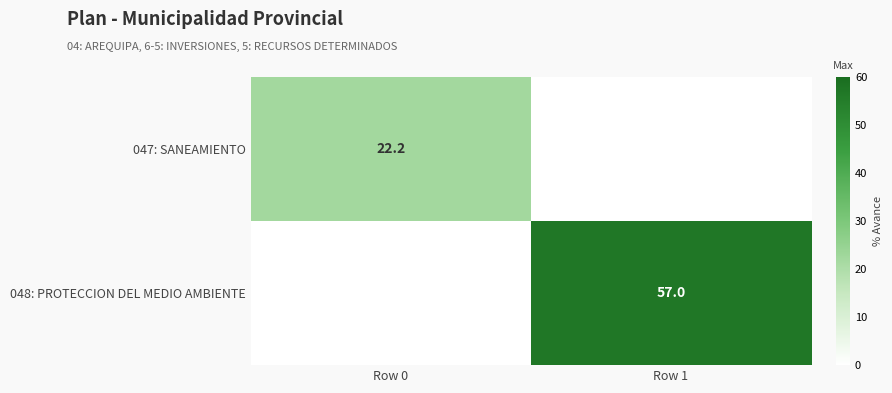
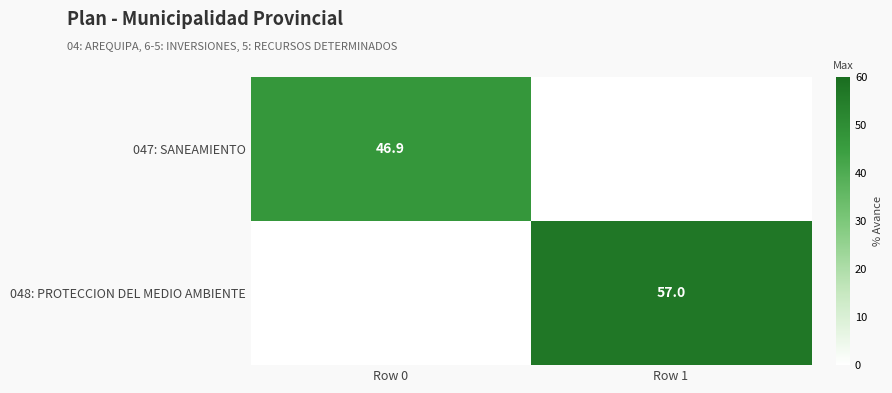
047: SANEAMIENTO, Row 0: 22.2 -> 46.9
